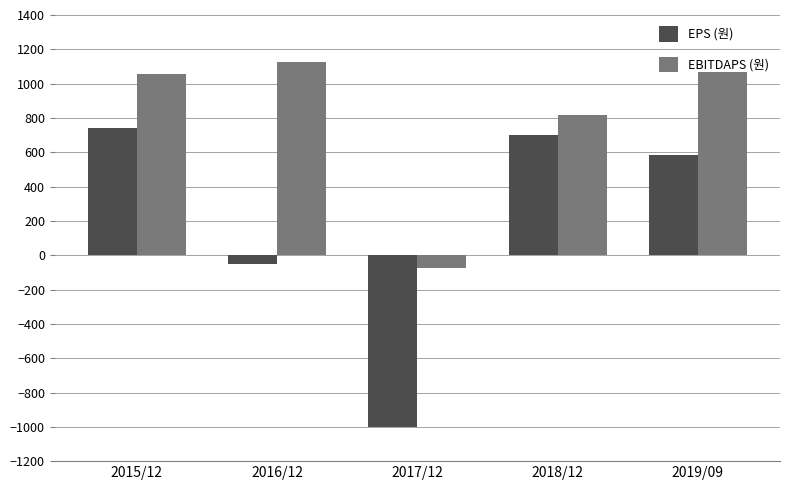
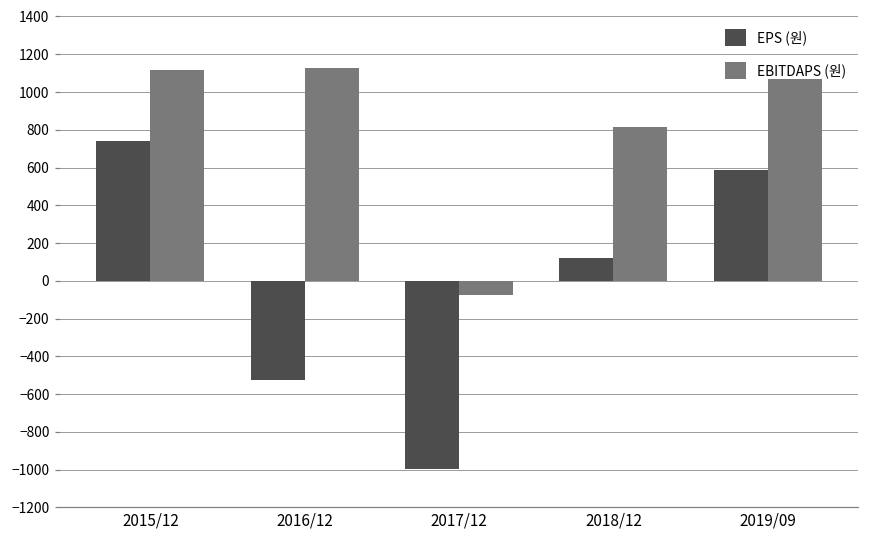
EBITDAPS (원), 2015/12: 1060 -> 1110
EPS (원), 2016/12: -50 -> -520
EPS (원), 2018/12: 700 -> 120
